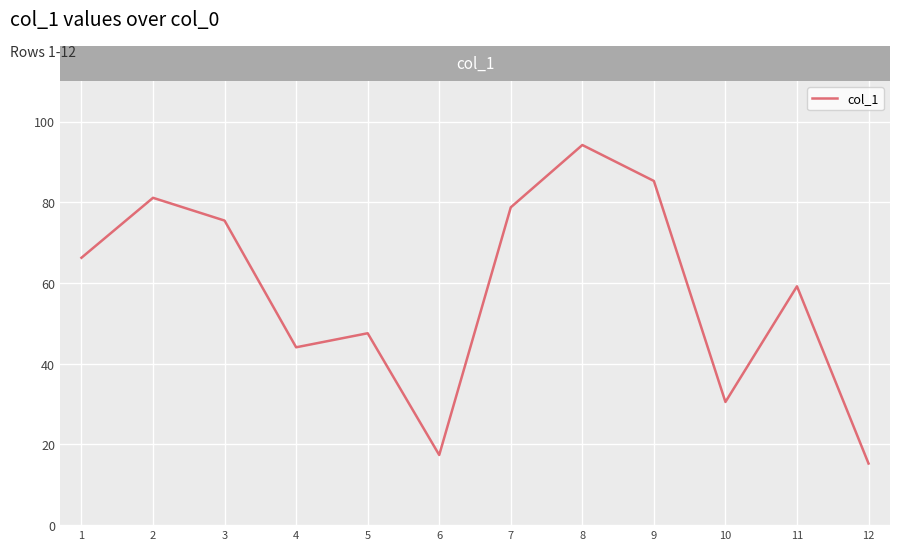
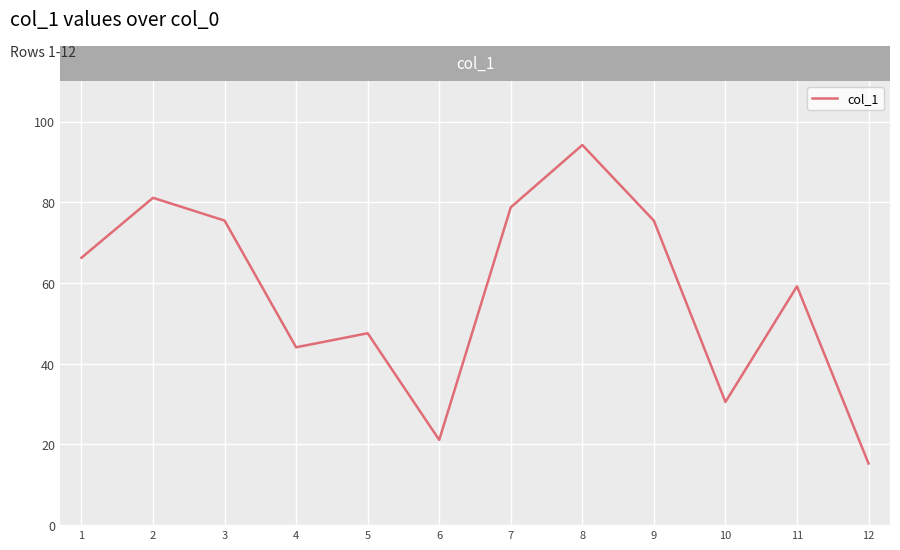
6: 17 -> 21
9: 85 -> 75
